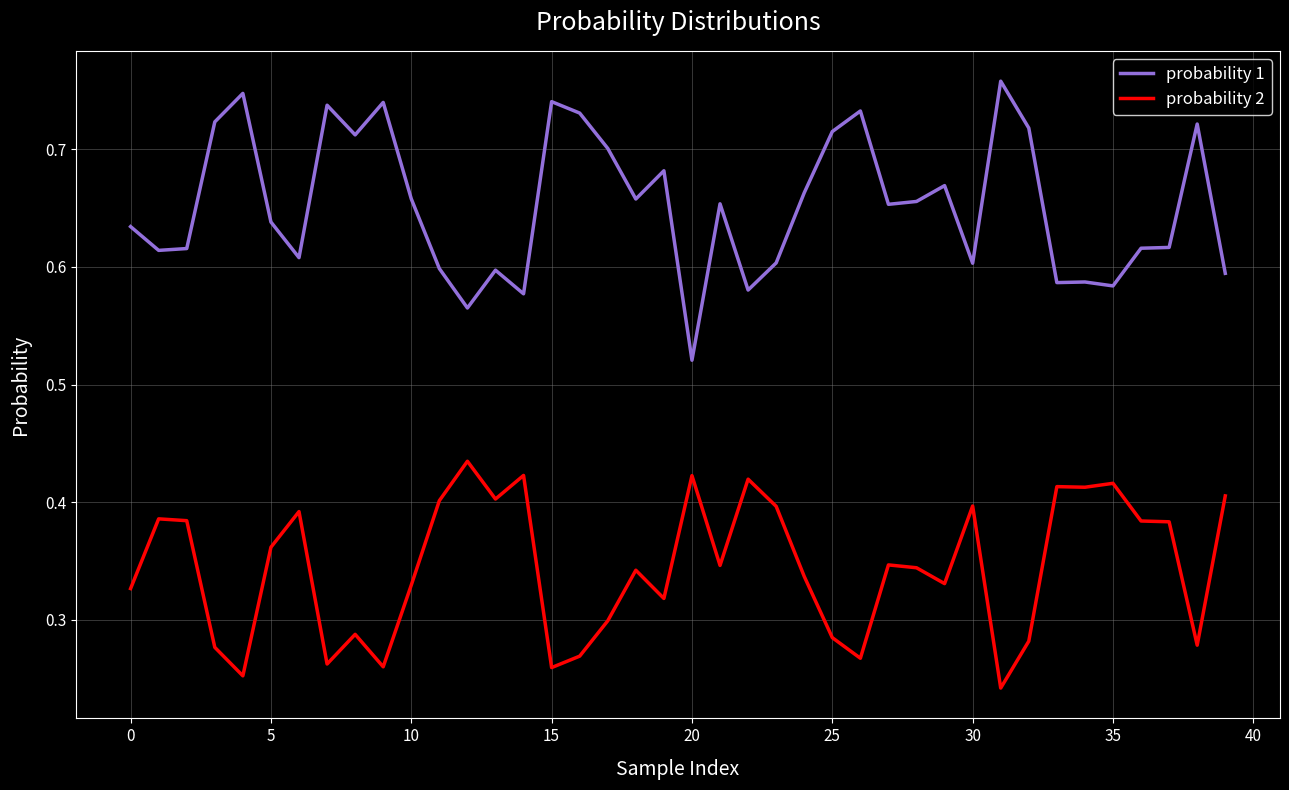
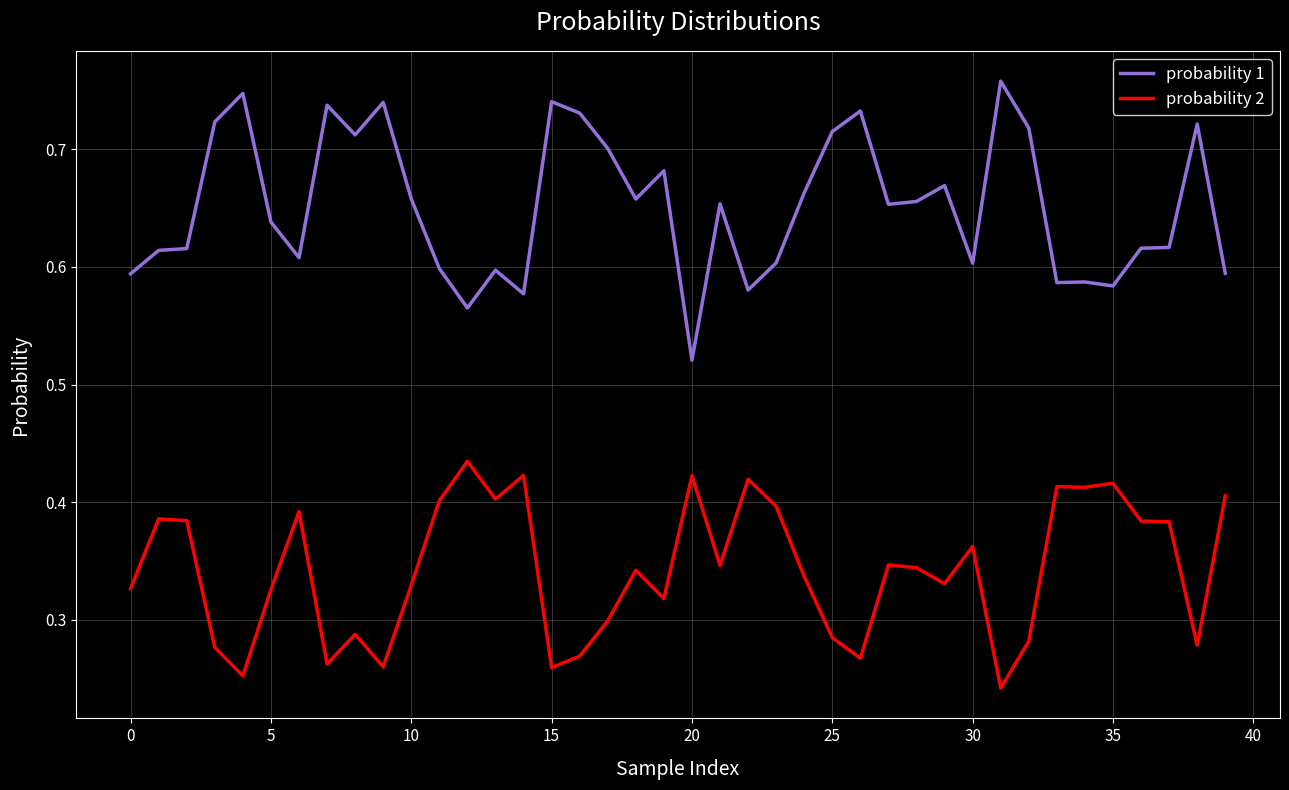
probability 1, 0: 0.634 -> 0.594
probability 2, 5: 0.362 -> 0.326
probability 2, 30: 0.397 -> 0.362
